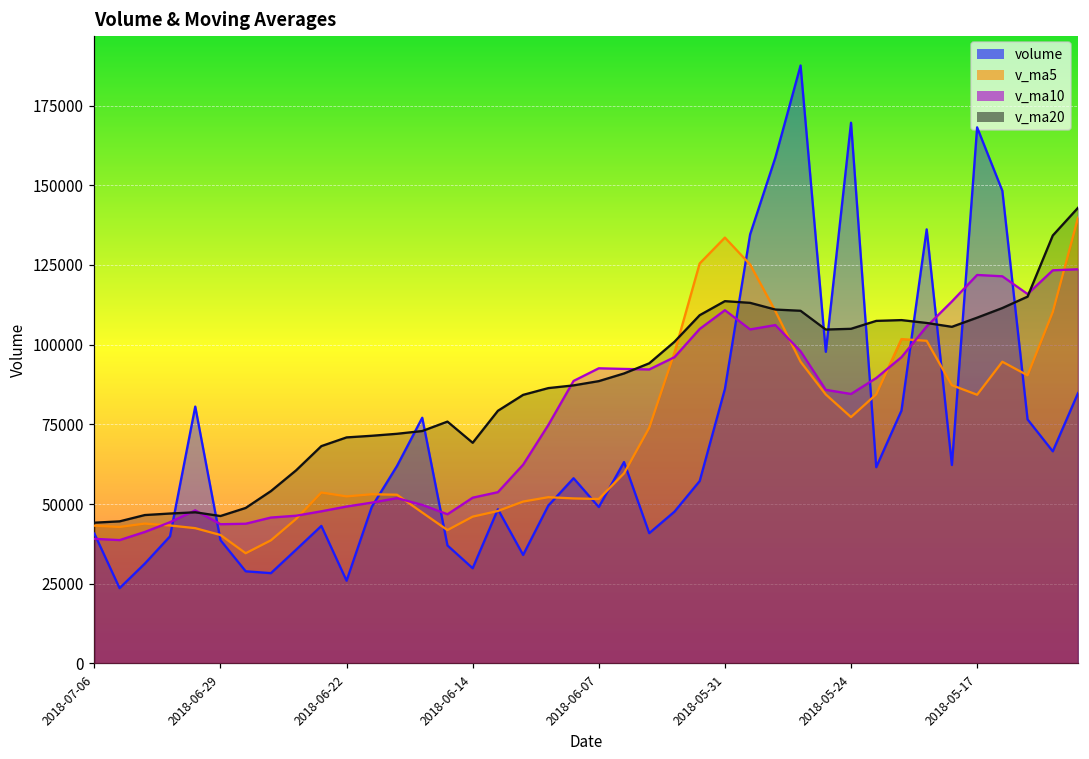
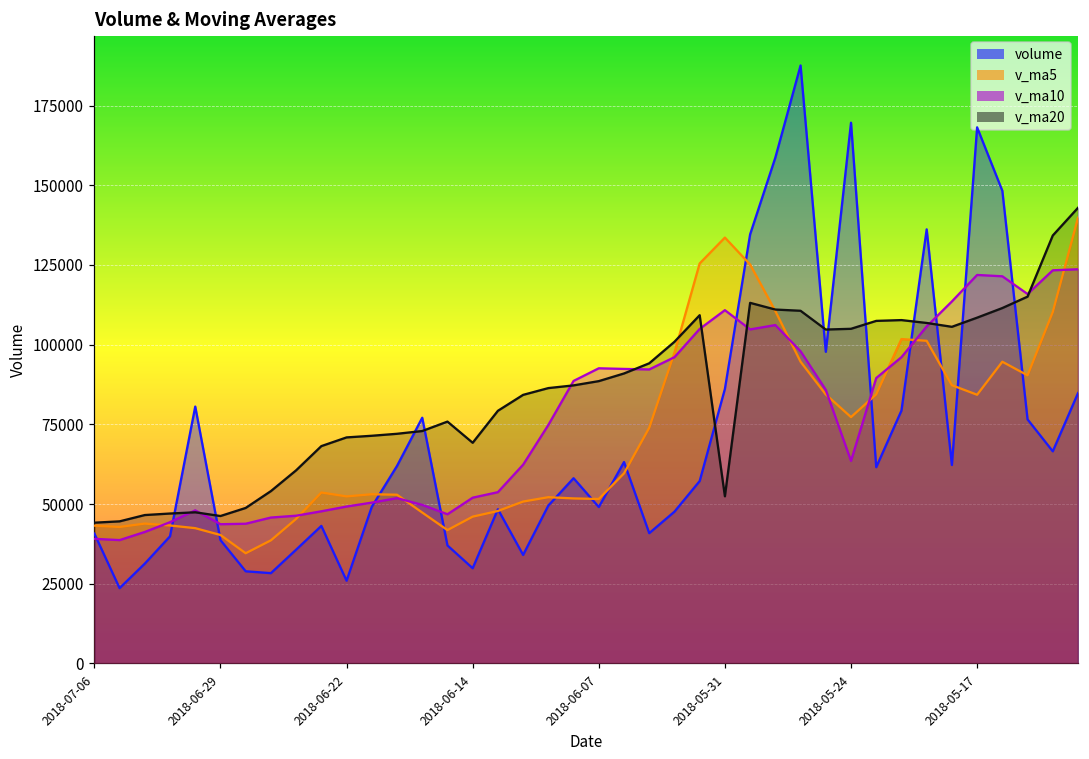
v_ma20, 2018-05-31: 114000 -> 52000
v_ma10, 2018-05-24: 85000 -> 64000
